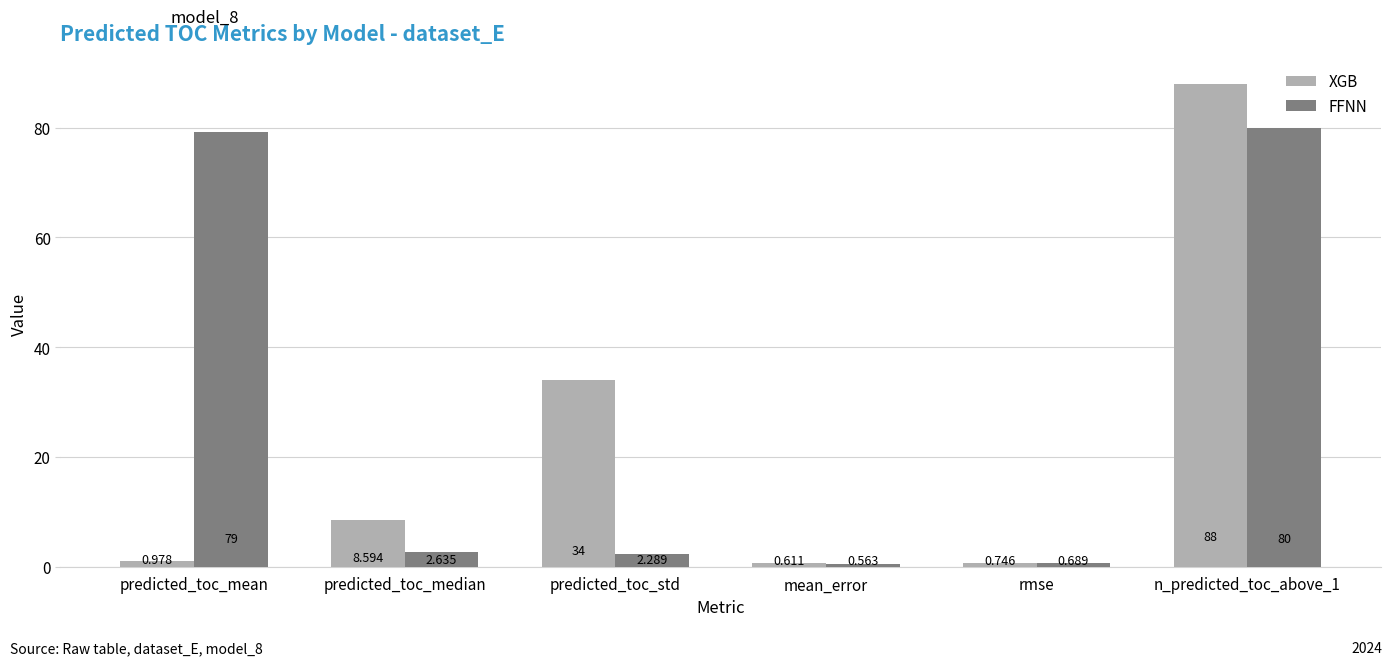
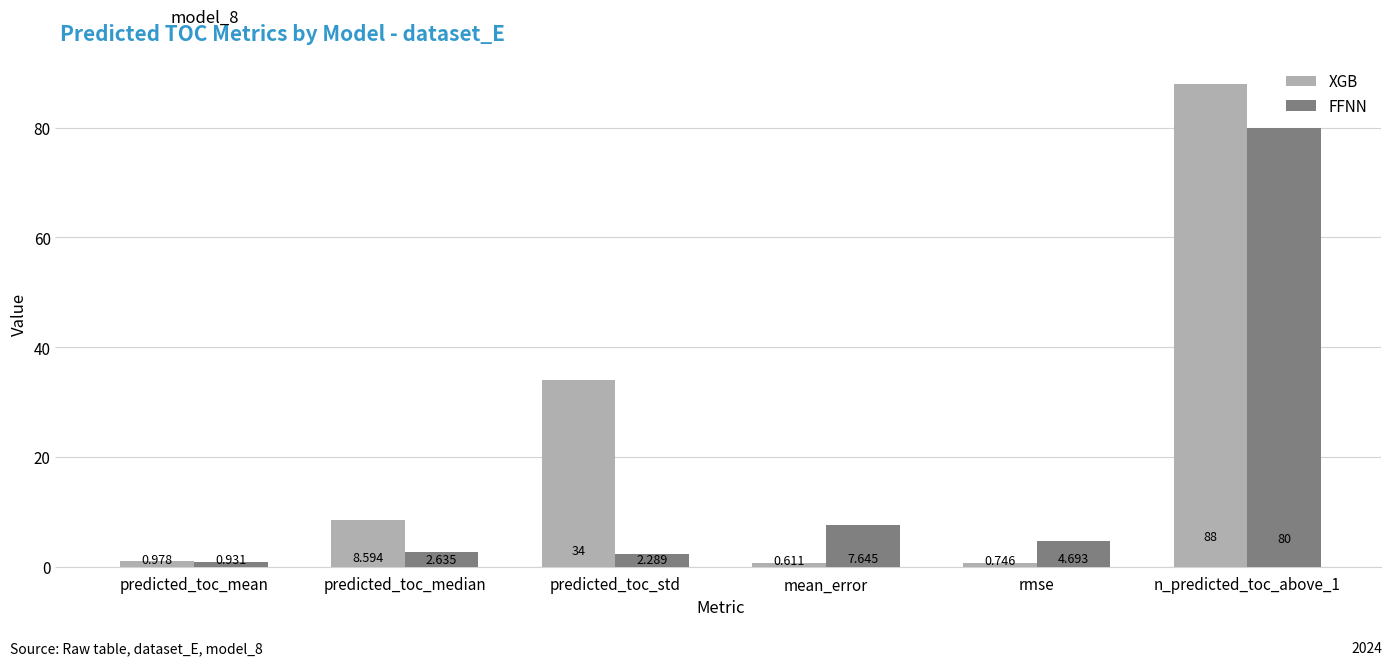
FFNN, predicted_toc_mean: 79 -> 0.931
FFNN, mean_error: 0.563 -> 7.645
FFNN, rmse: 0.689 -> 4.693
